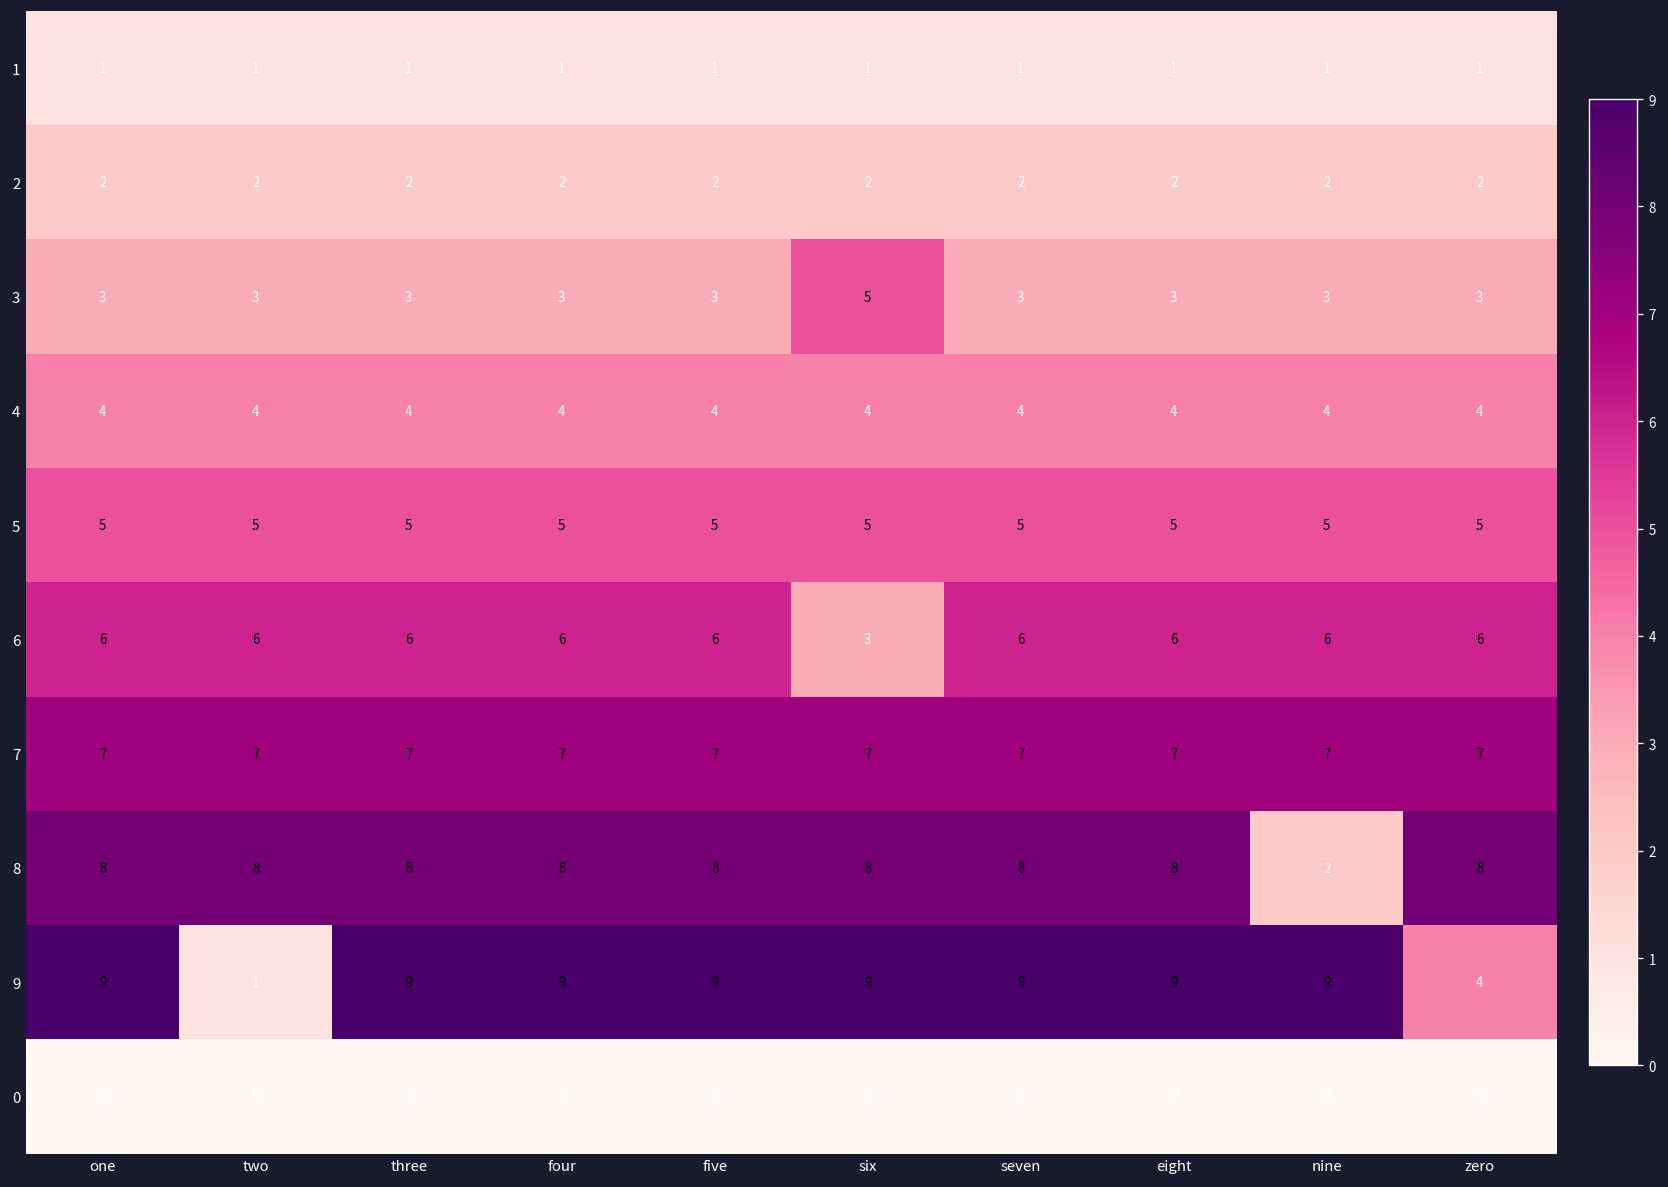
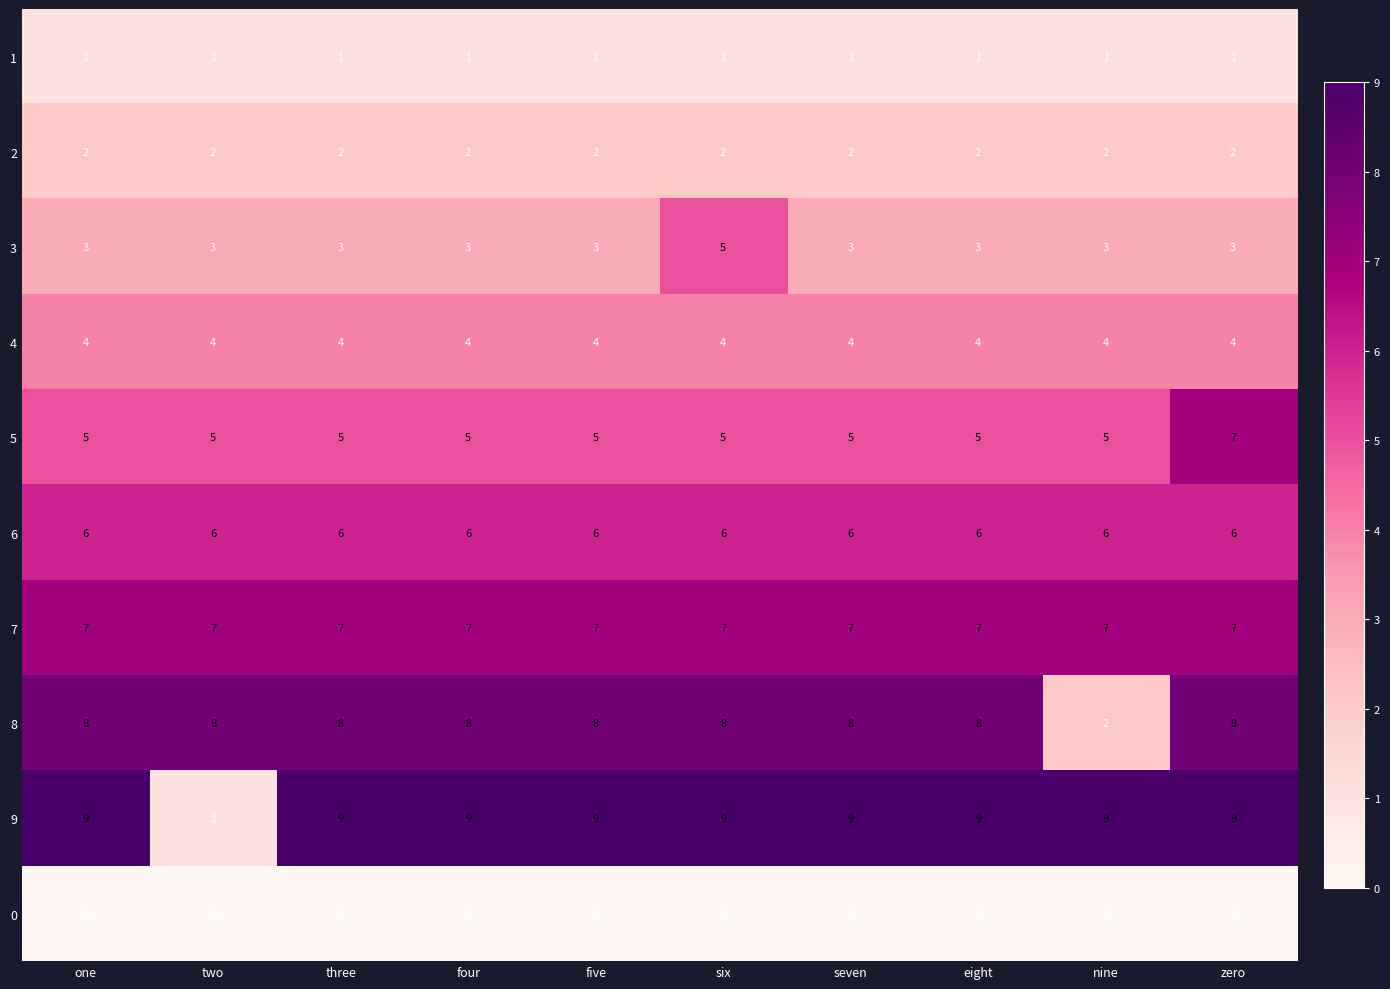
5, zero: 5 -> 7
6, six: 3 -> 6
9, zero: 4 -> 9
